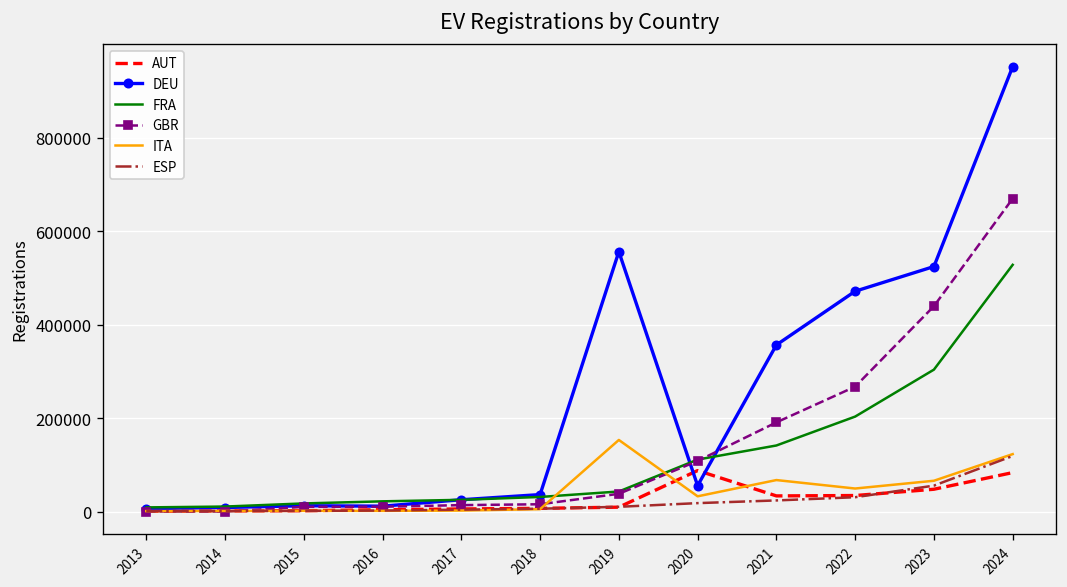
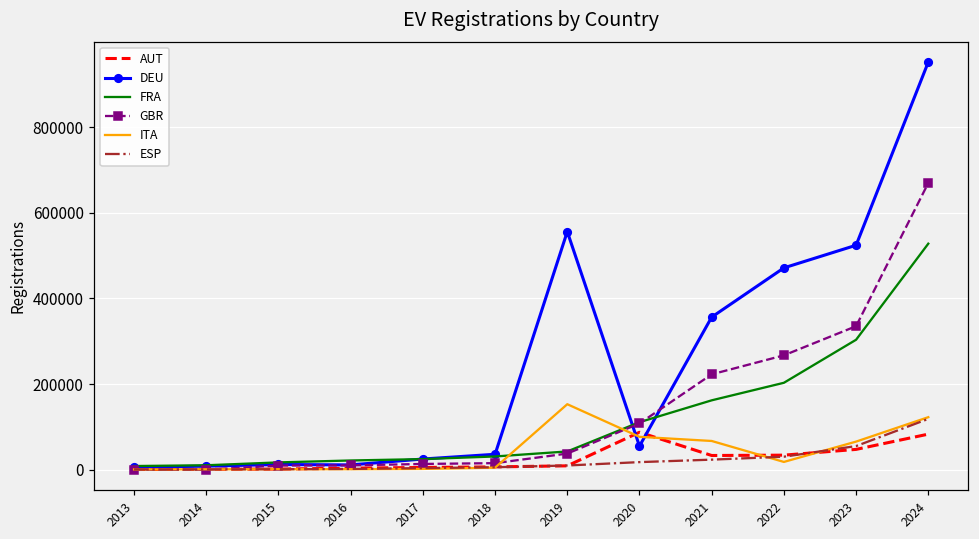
ITA, 2020: 30000 -> 80000
FRA, 2021: 140000 -> 160000
GBR, 2021: 190000 -> 220000
ITA, 2022: 50000 -> 20000
GBR, 2023: 440000 -> 340000
